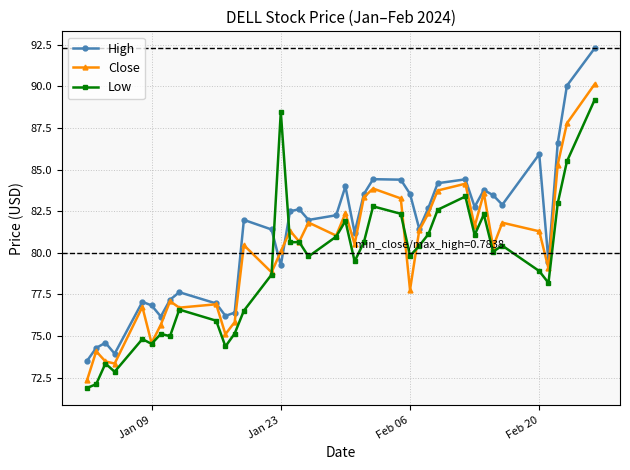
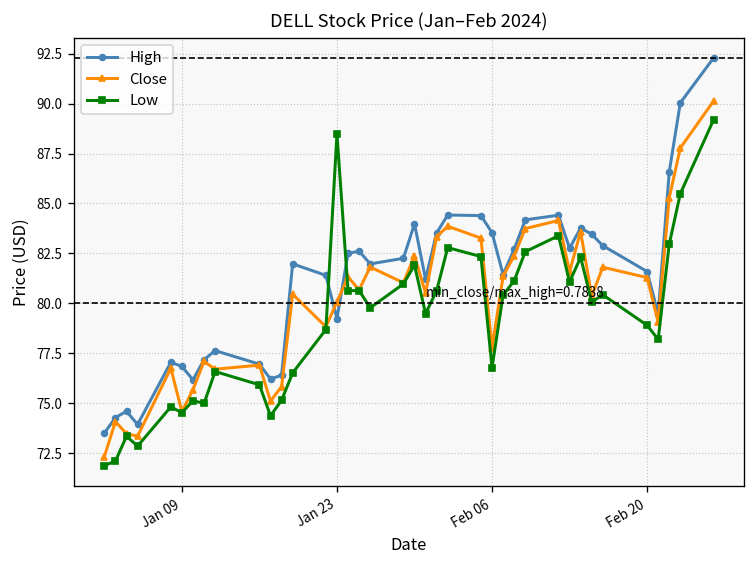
Low, Feb 06: 79.8 -> 76.8
High, Feb 20: 85.9 -> 81.6
